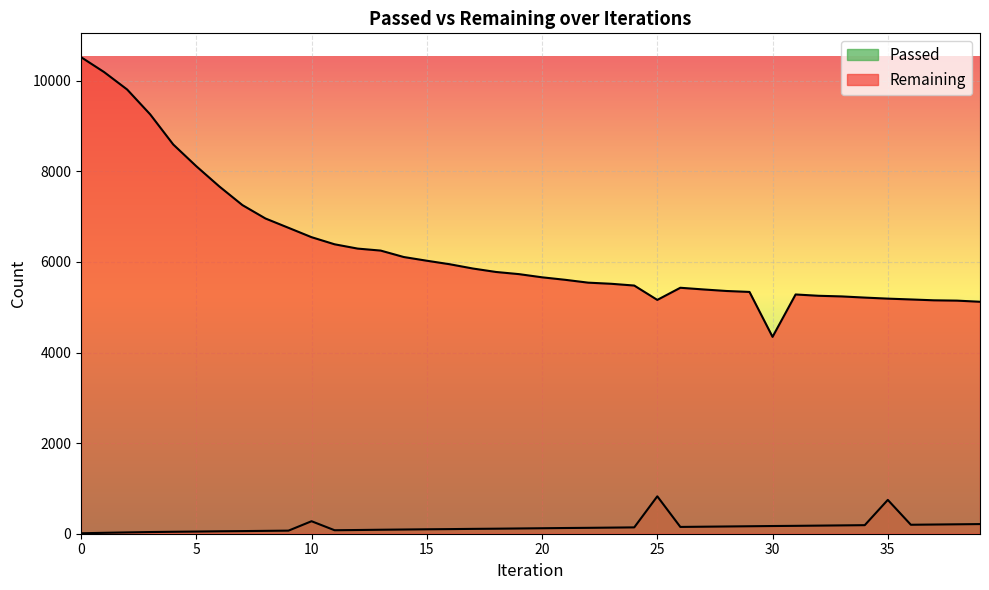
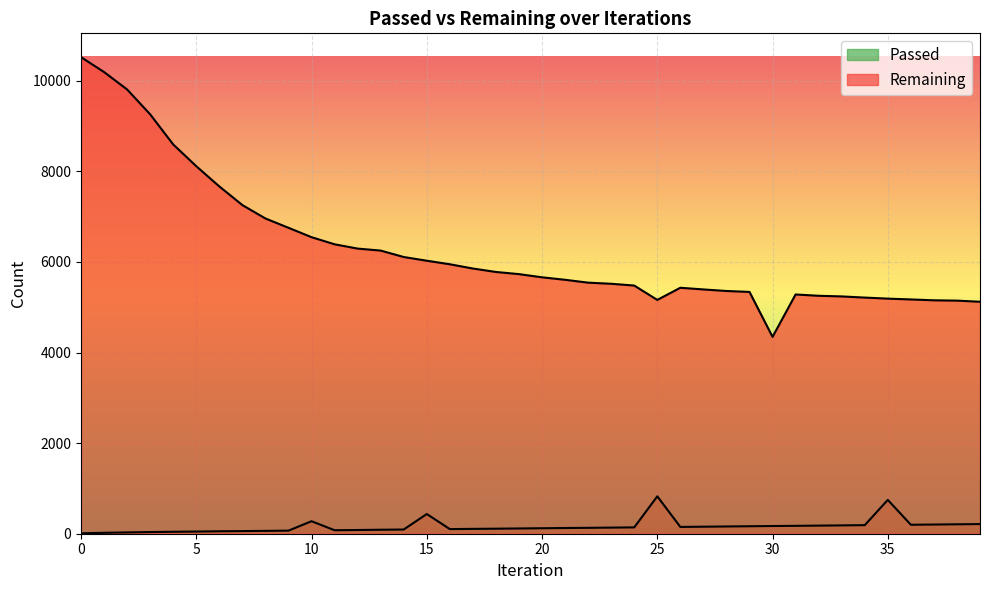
Passed, 15: 100 -> 400
